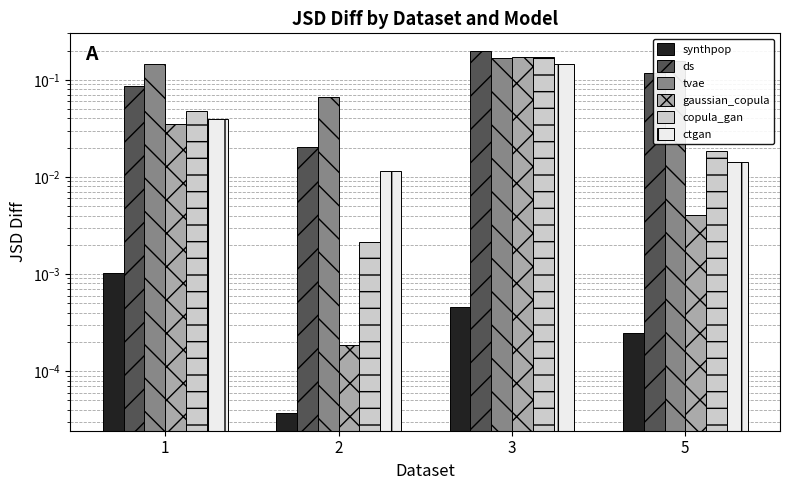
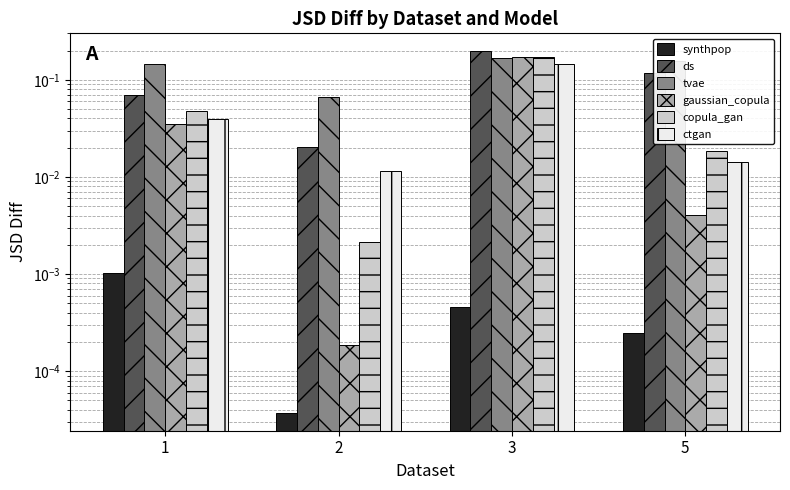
ds, 1: 0.09 -> 0.07
